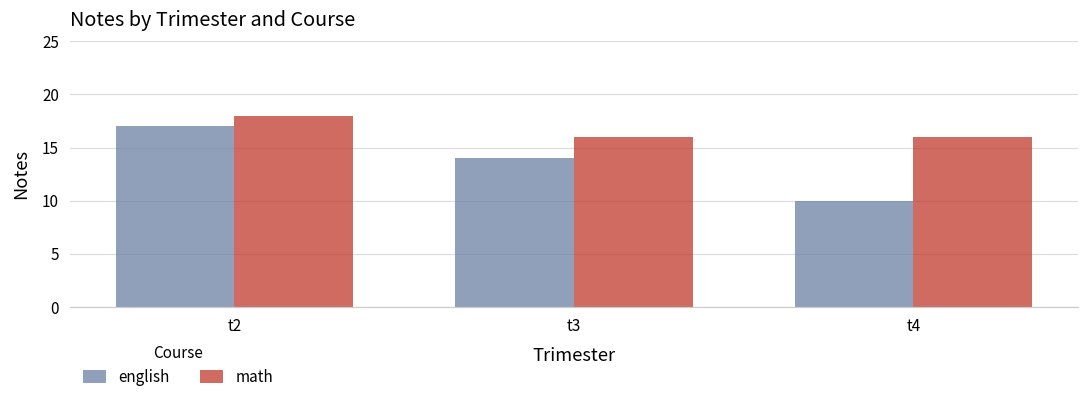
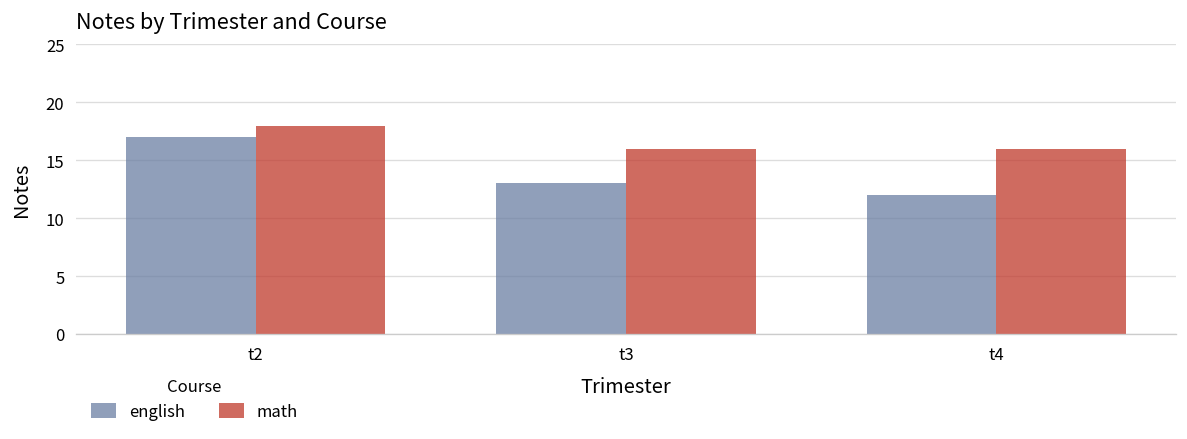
english, t3: 14 -> 13
english, t4: 10 -> 12
